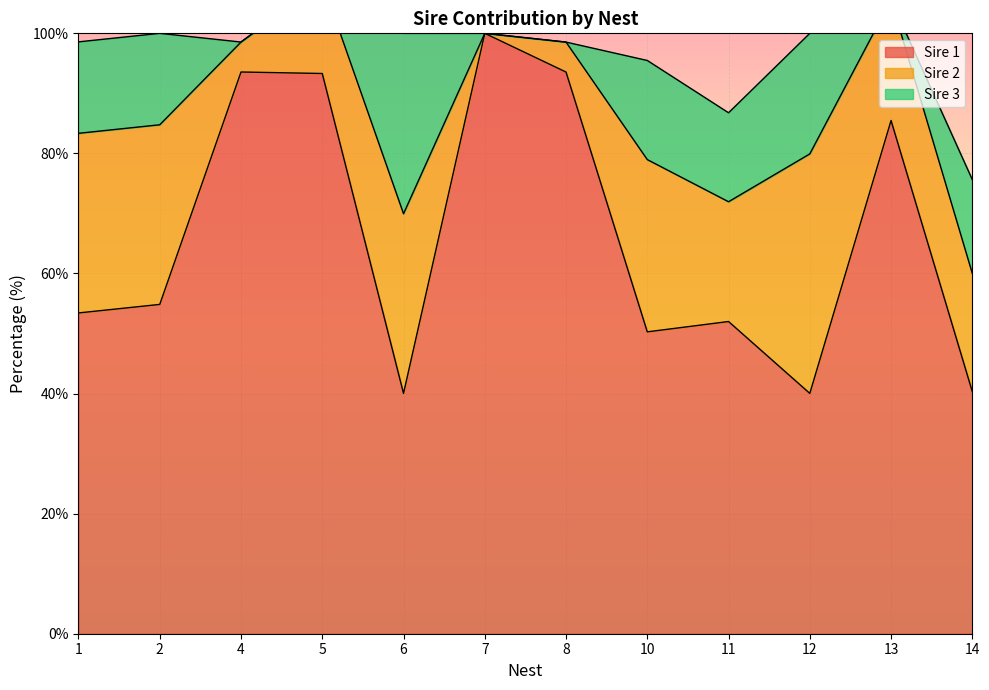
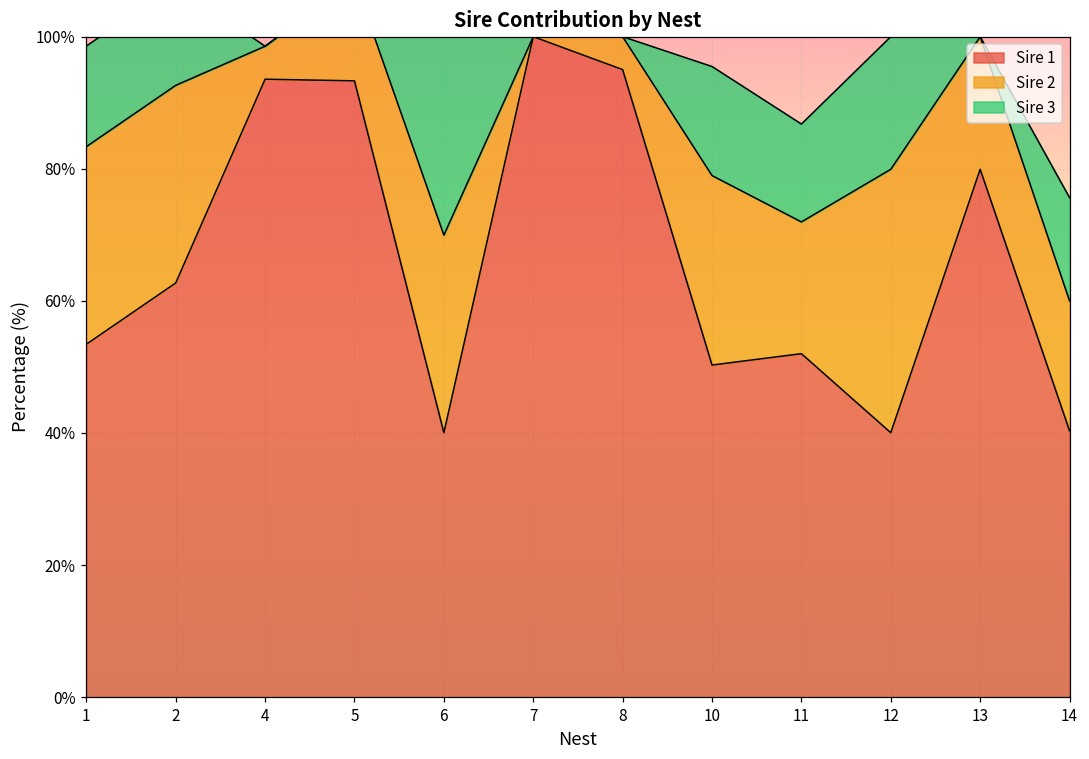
Sire 1, 2: 55% -> 63%
Sire 1, 8: 94% -> 95%
Sire 1, 13: 85% -> 80%
